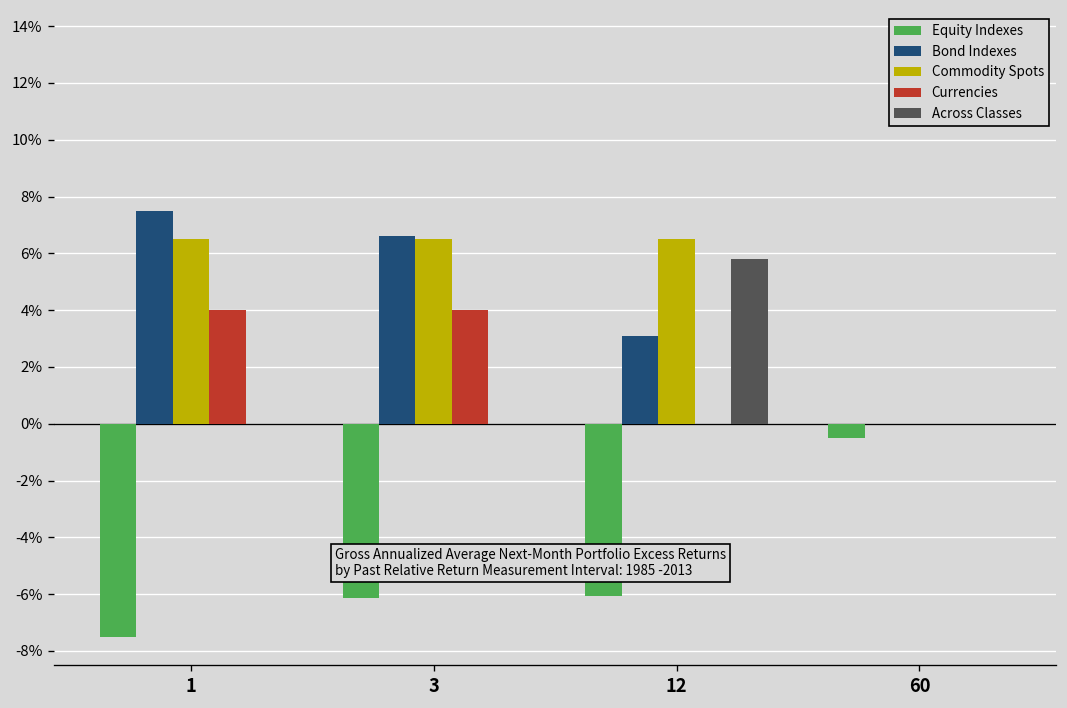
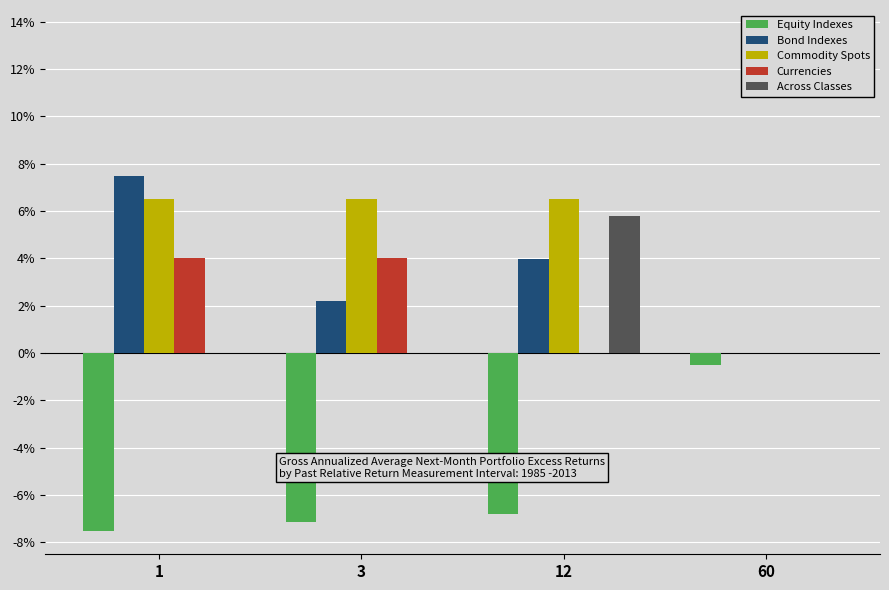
Equity Indexes, 3: -6.1% -> -7.1%
Bond Indexes, 3: 6.6% -> 2.2%
Equity Indexes, 12: -6.1% -> -6.8%
Bond Indexes, 12: 3.1% -> 4.0%
